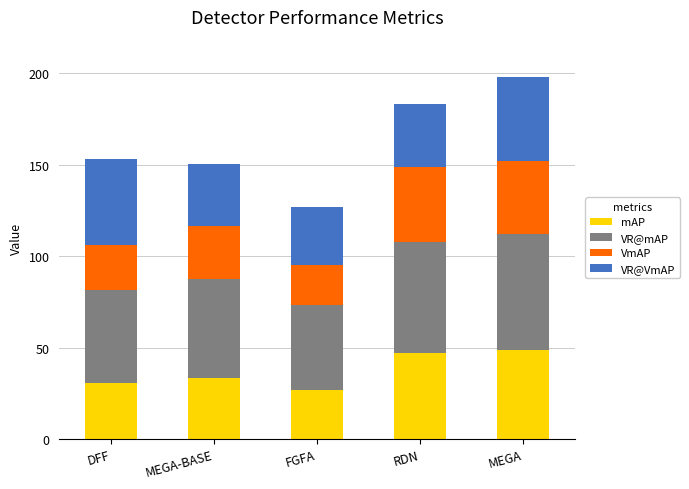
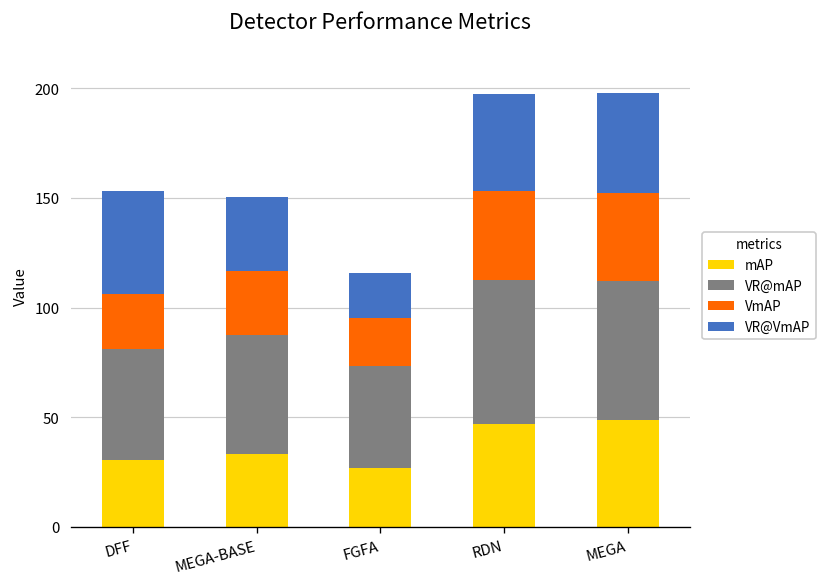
VR@VmAP, FGFA: 32 -> 21
VR@mAP, RDN: 61 -> 65
VR@VmAP, RDN: 34 -> 44
